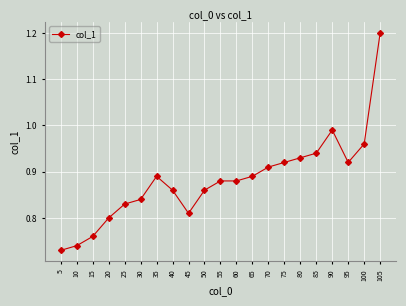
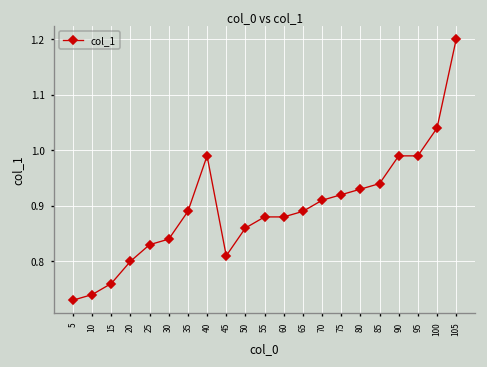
40: 0.86 -> 0.99
95: 0.92 -> 0.99
100: 0.96 -> 1.04
